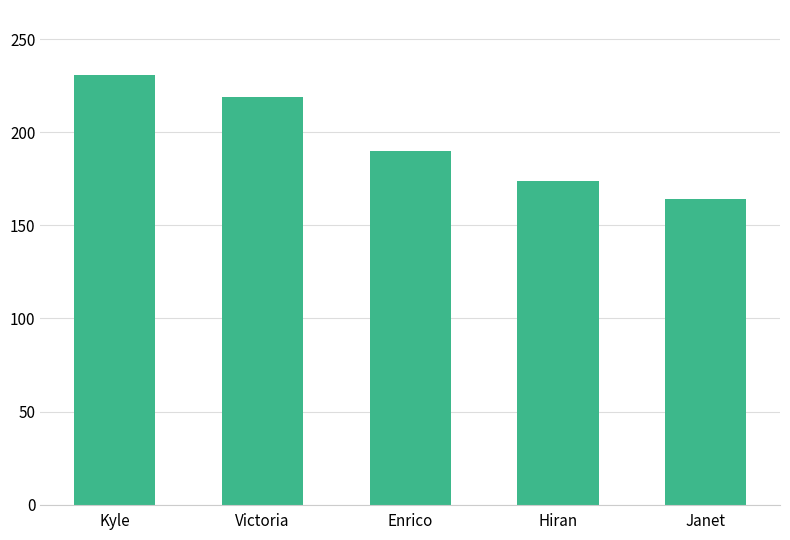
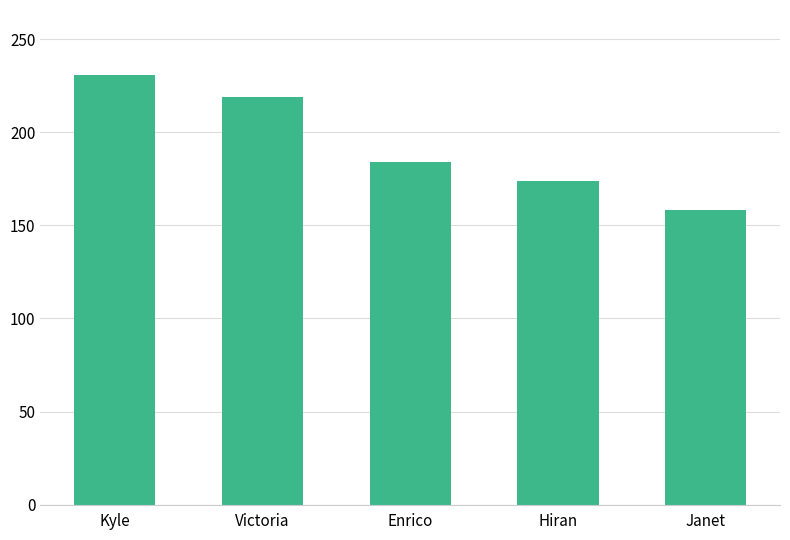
Enrico: 190 -> 184
Janet: 164 -> 158
